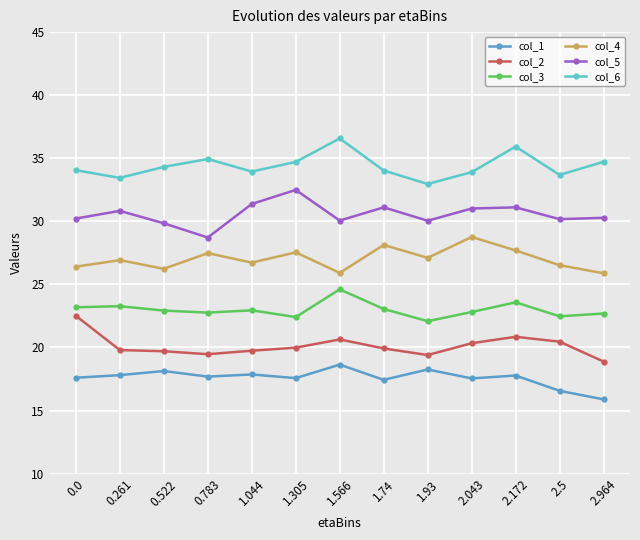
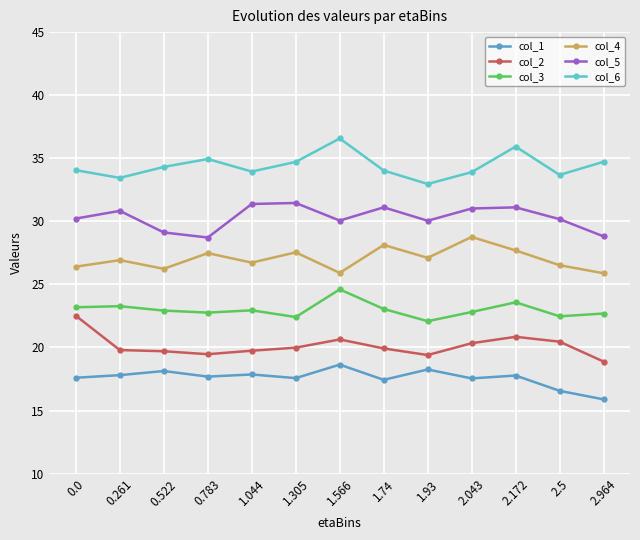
col_5, 0.522: 29.8 -> 29.1
col_5, 1.305: 32.5 -> 31.5
col_5, 2.964: 30.3 -> 28.8
